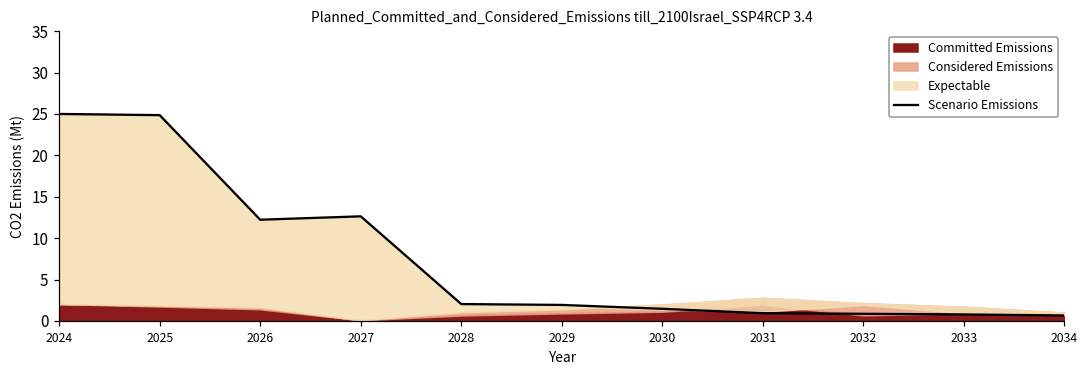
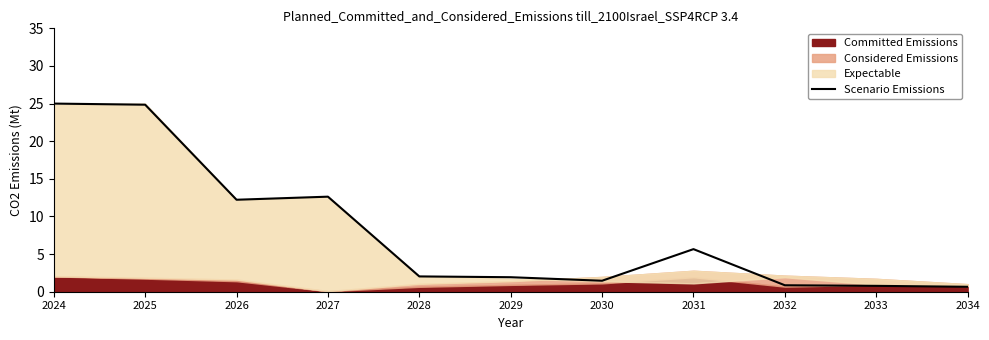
Scenario Emissions, 2031: 1 -> 6
